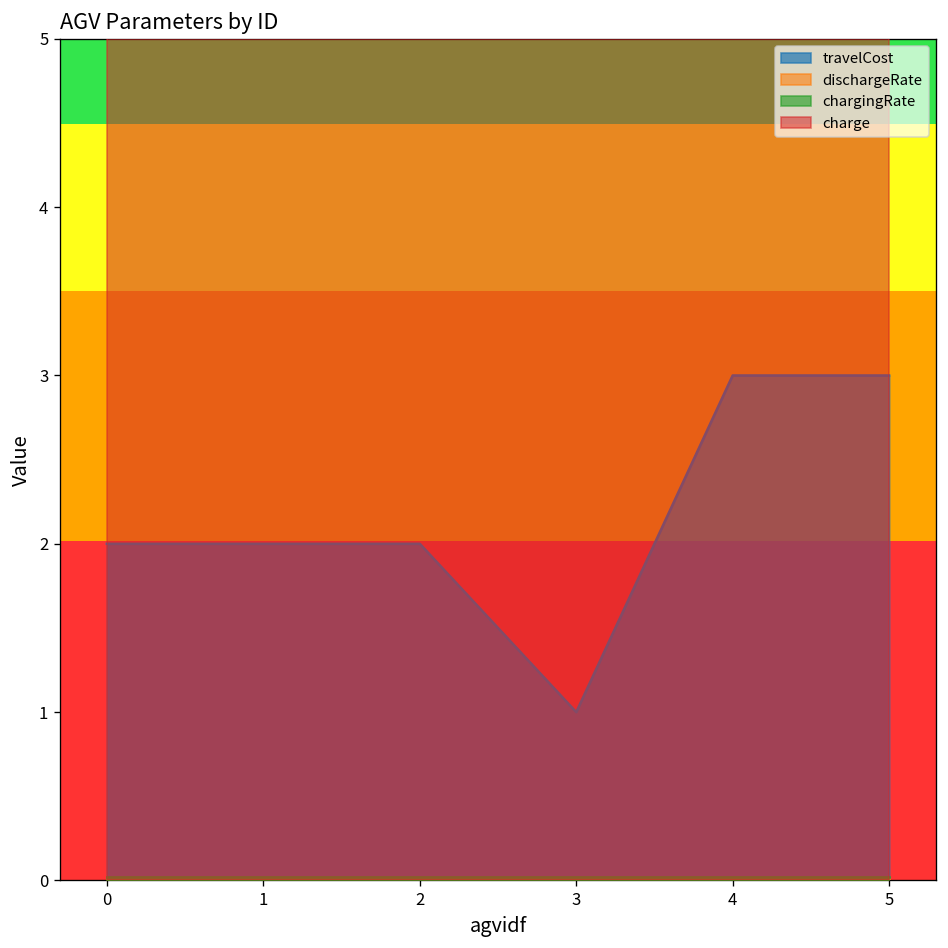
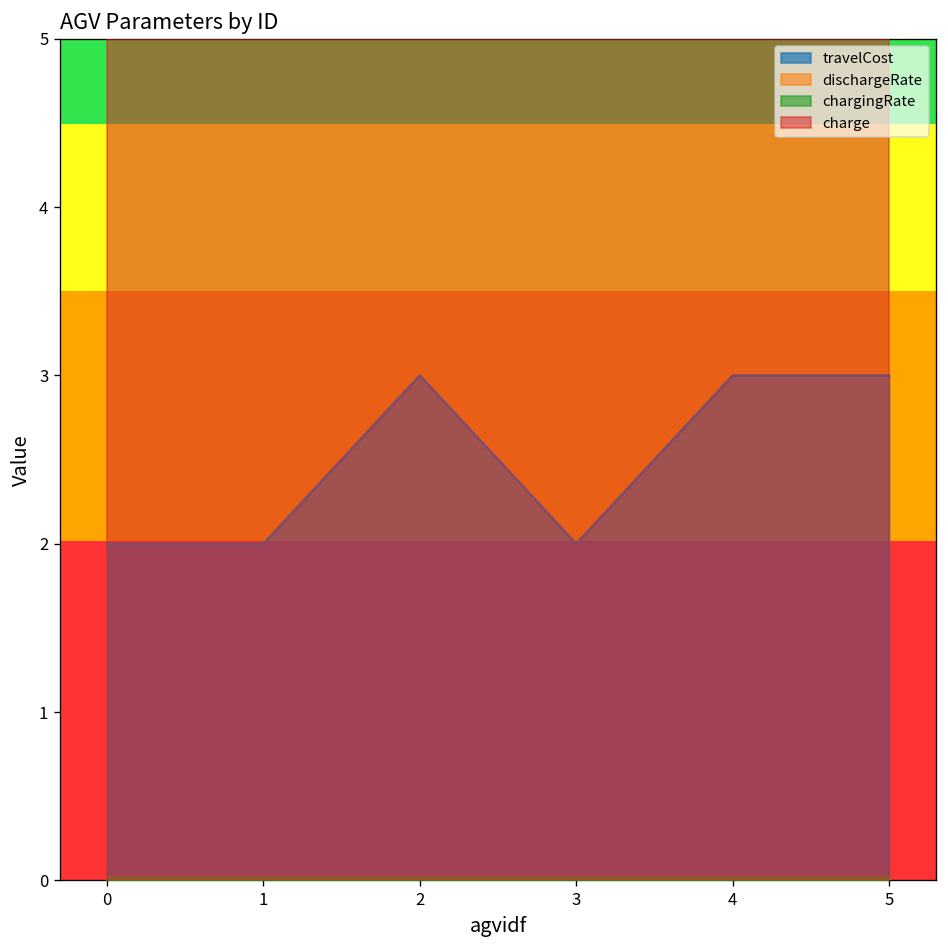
travelCost, 2: 2 -> 3
travelCost, 3: 1 -> 2
